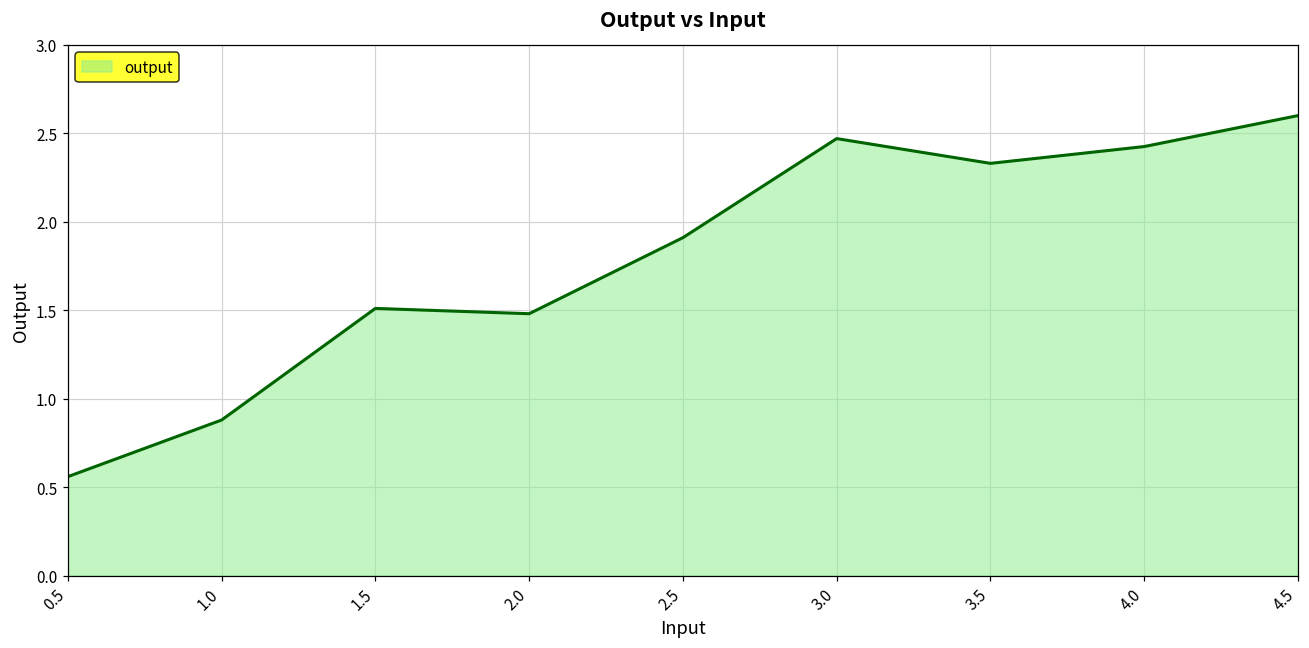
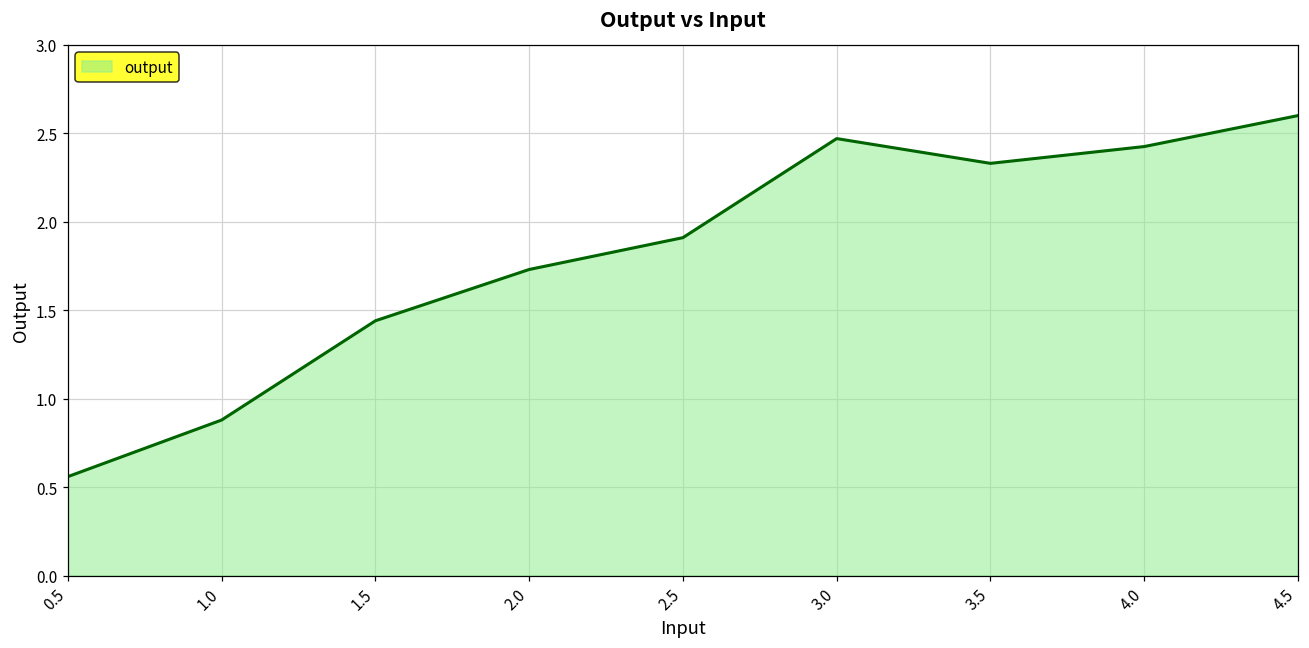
1.5: 1.51 -> 1.44
2.0: 1.48 -> 1.73
